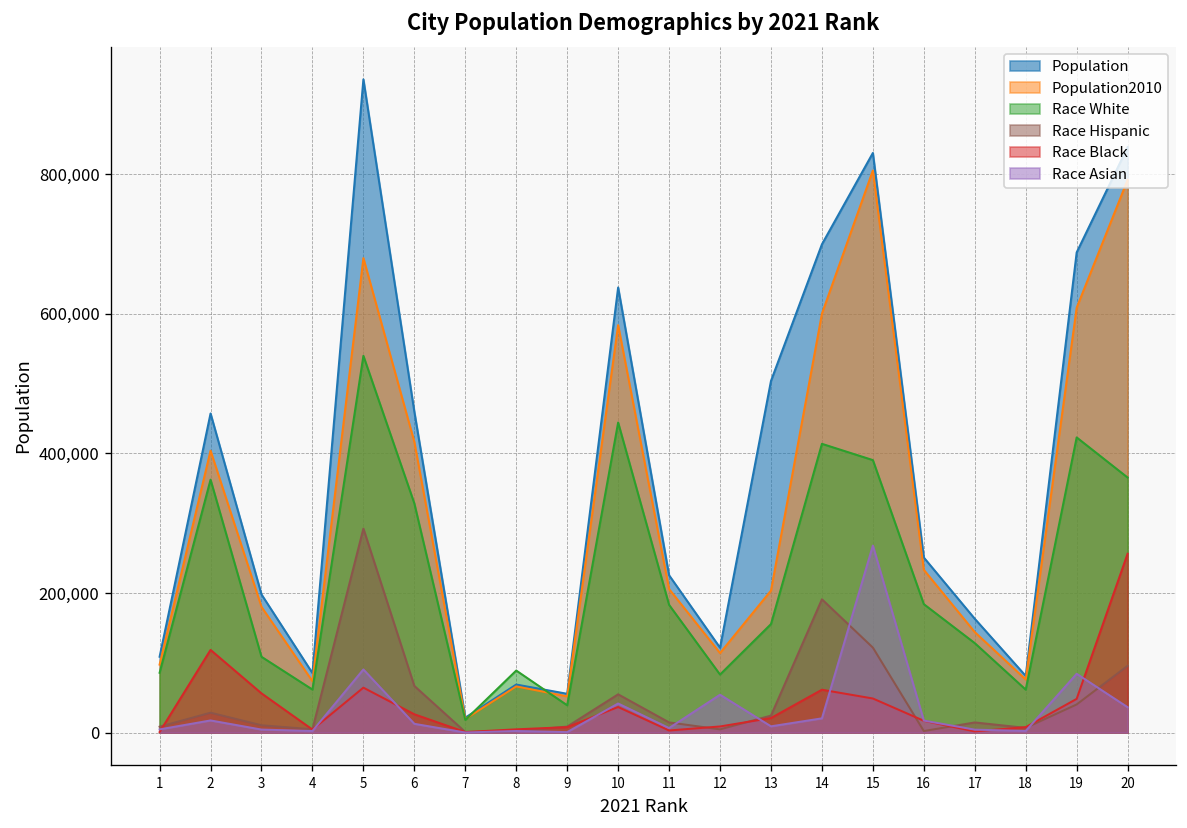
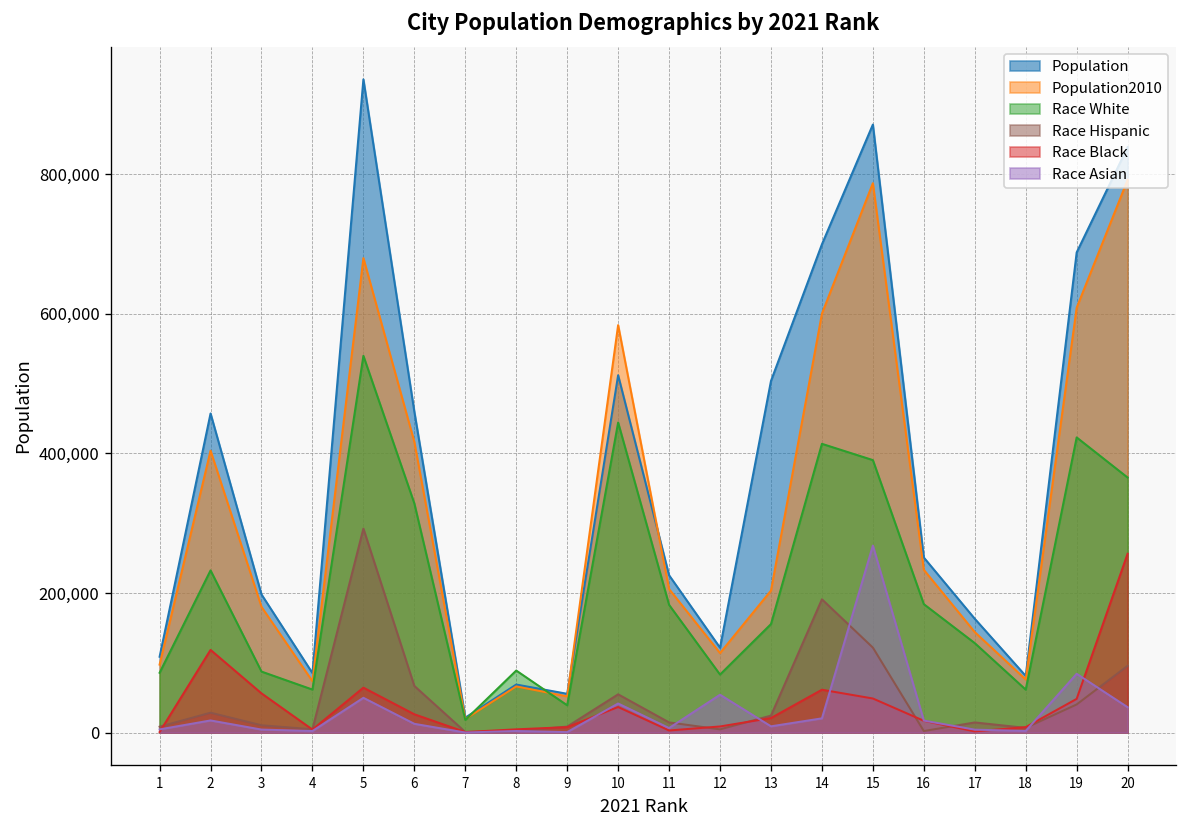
Race White, 2: 360,000 -> 230,000
Race White, 3: 110,000 -> 90,000
Race Asian, 5: 90,000 -> 50,000
Population, 10: 640,000 -> 510,000
Population, 15: 830,000 -> 870,000
Population2010, 15: 810,000 -> 790,000
